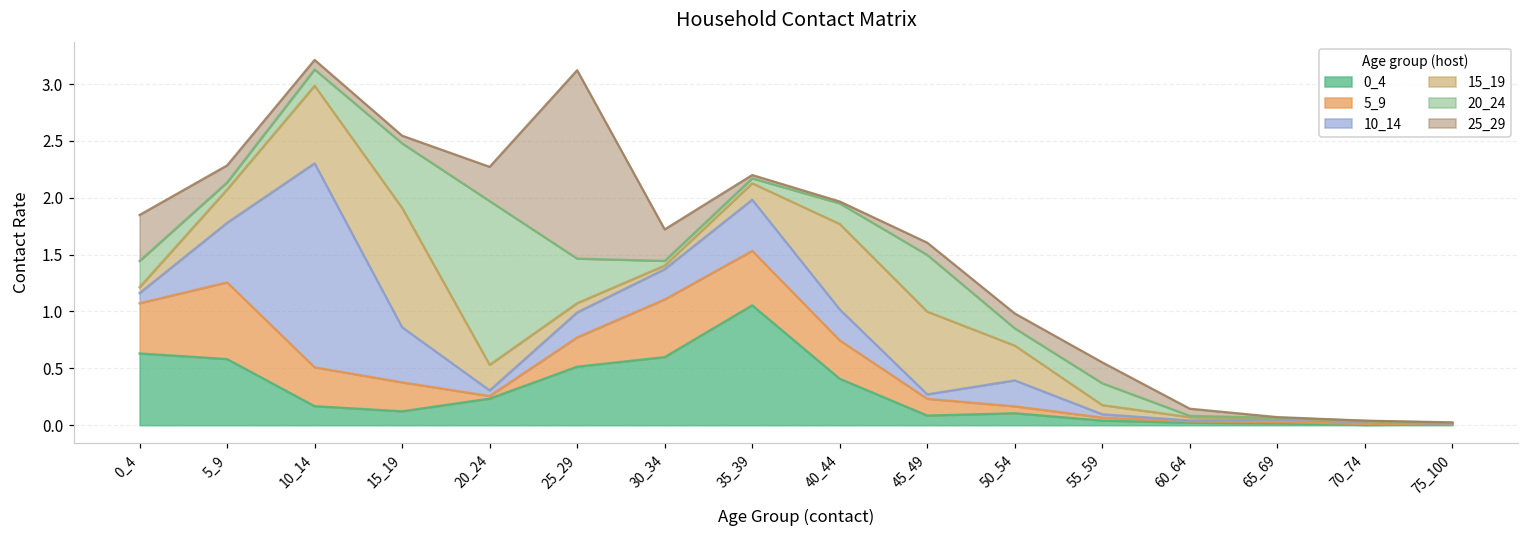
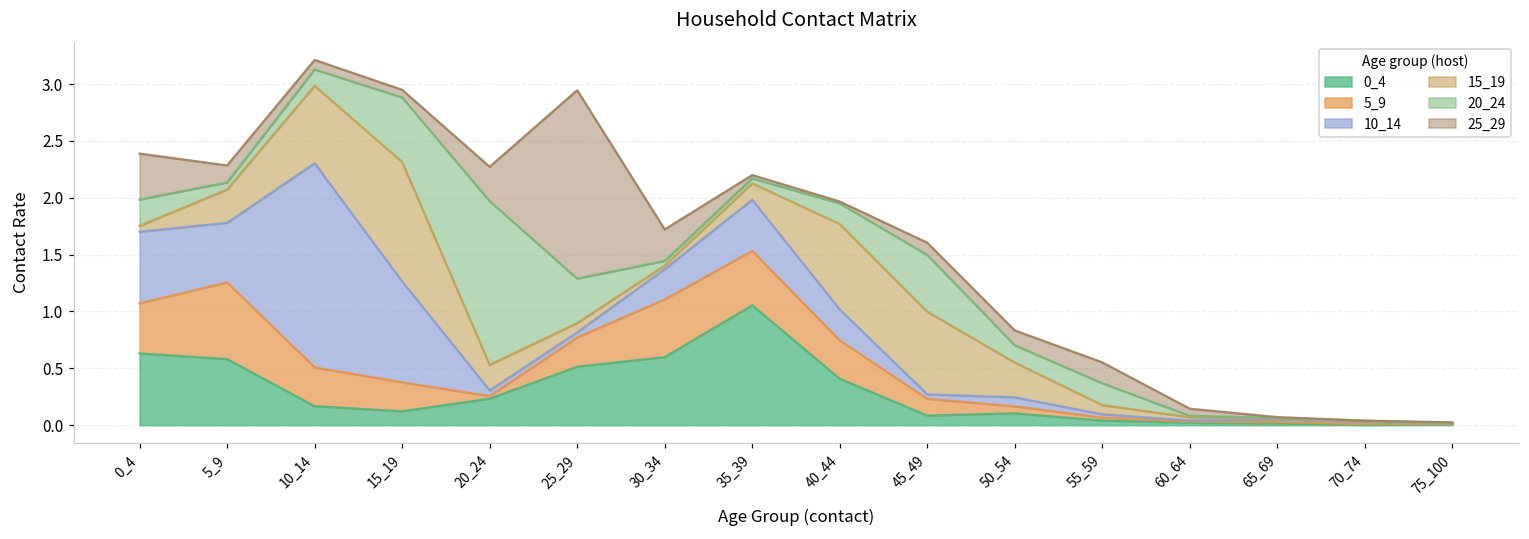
10_14, 0_4: 0.09 -> 0.63
10_14, 15_19: 0.48 -> 0.89
10_14, 25_29: 0.22 -> 0.04
10_14, 50_54: 0.23 -> 0.08
